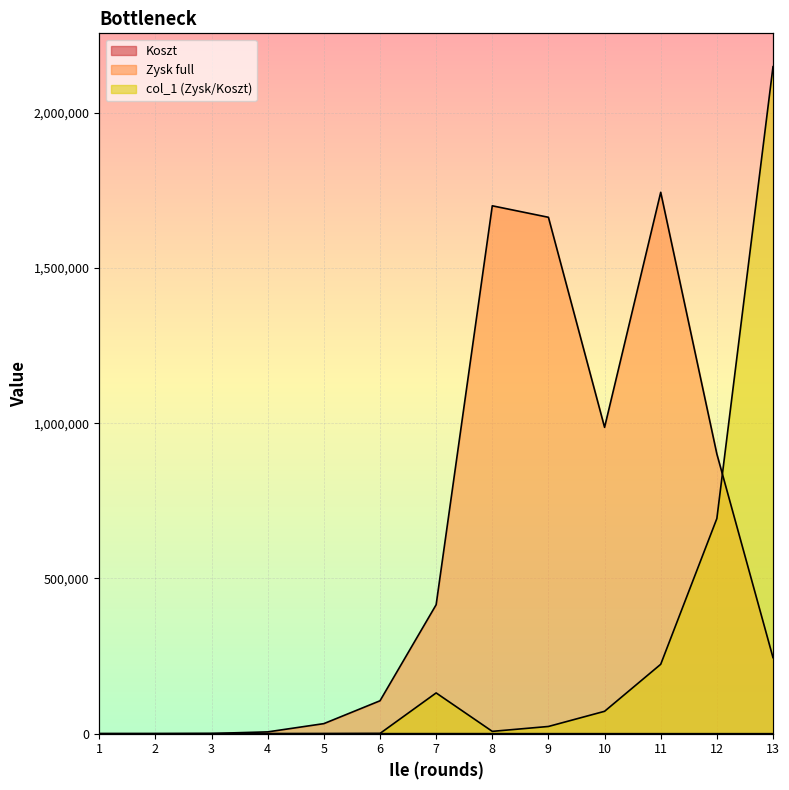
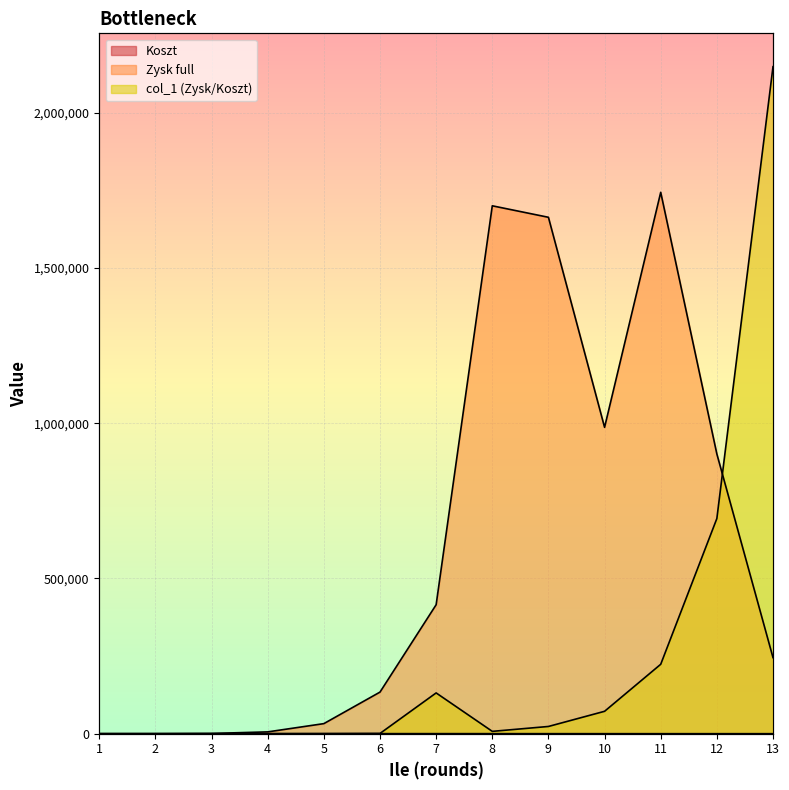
Zysk full, 6: 110,000 -> 130,000
